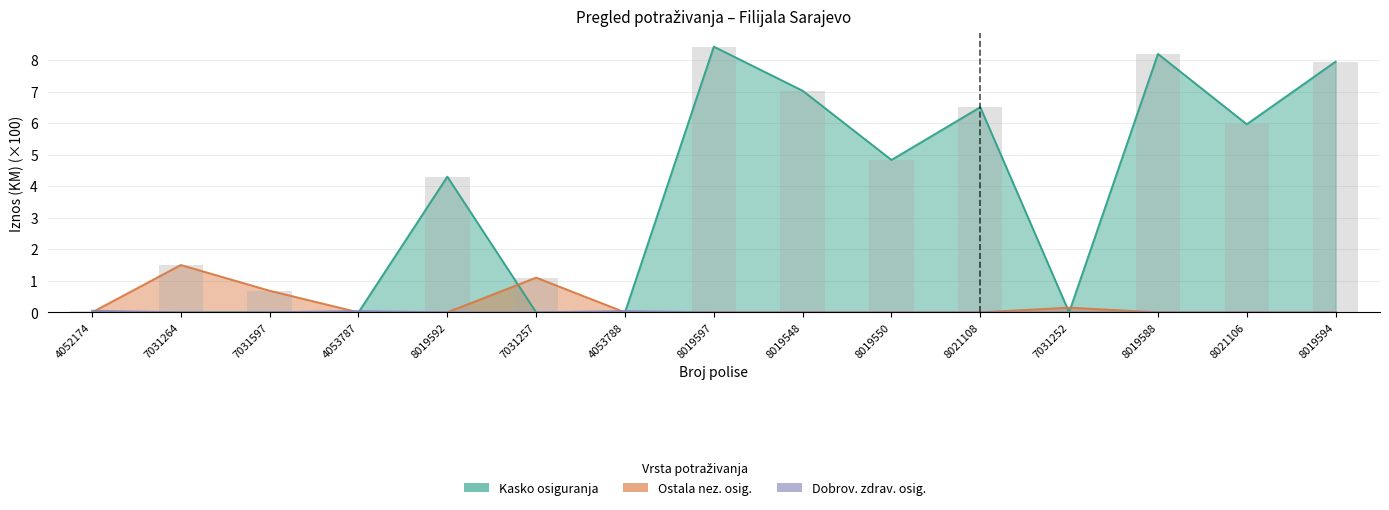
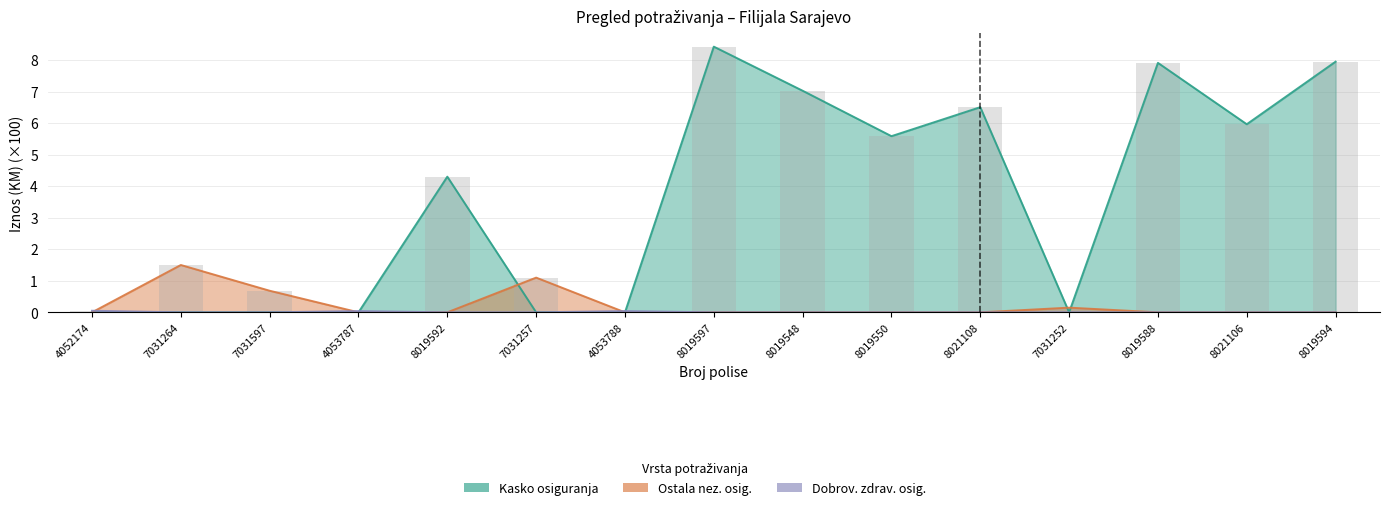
Kasko osiguranja, 8019550: 4.8 -> 5.6
Kasko osiguranja, 8019588: 8.2 -> 7.9
